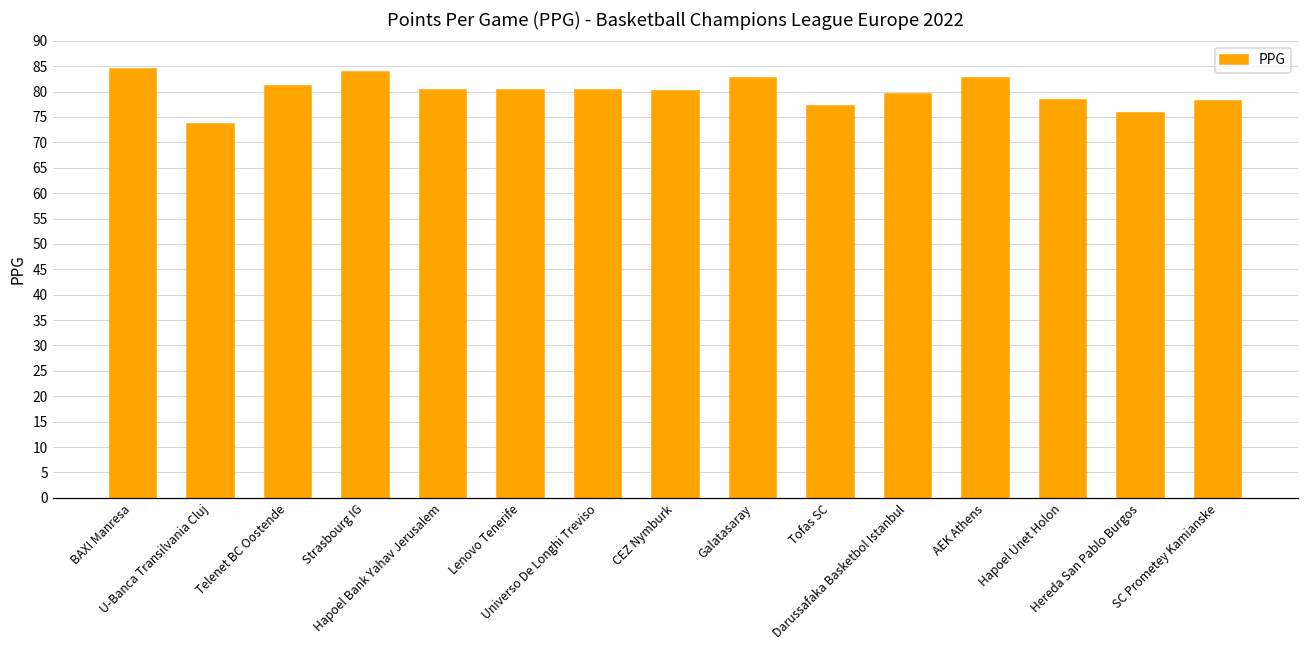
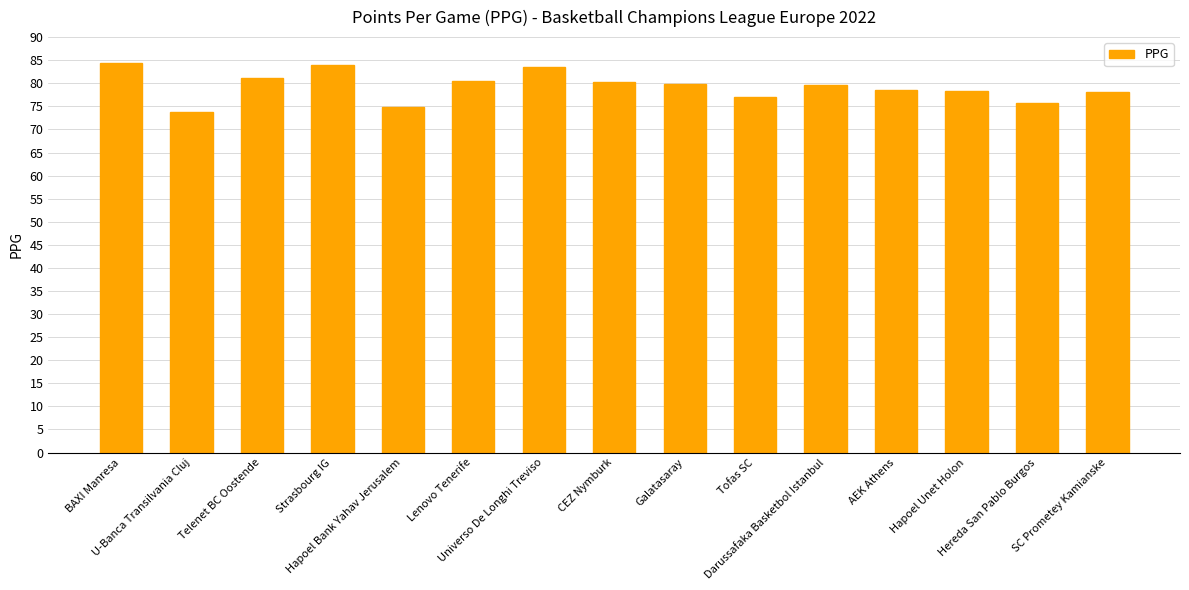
Hapoel Bank Yahav Jerusalem: 80 -> 75
Universo De Longhi Treviso: 80 -> 84
Galatasaray: 83 -> 80
AEK Athens: 83 -> 79
